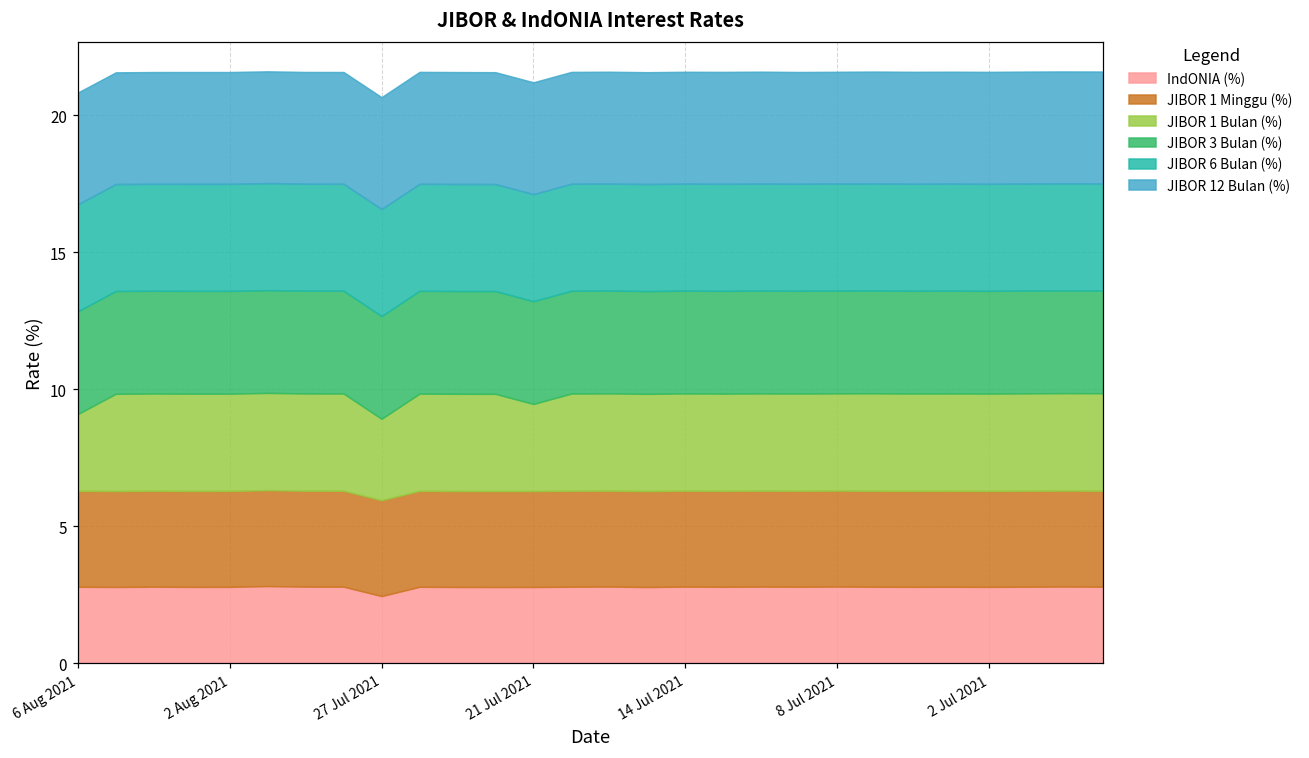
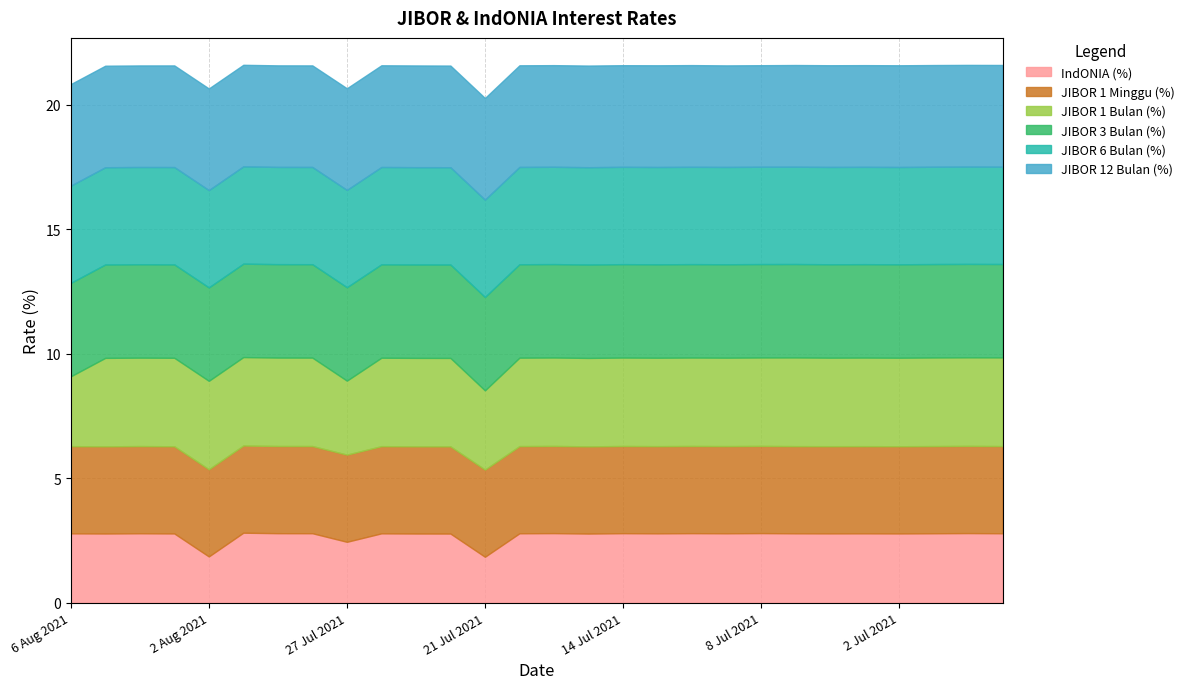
IndONIA (%), 2 Aug 2021: 2.8 -> 1.9
IndONIA (%), 21 Jul 2021: 2.8 -> 1.8
